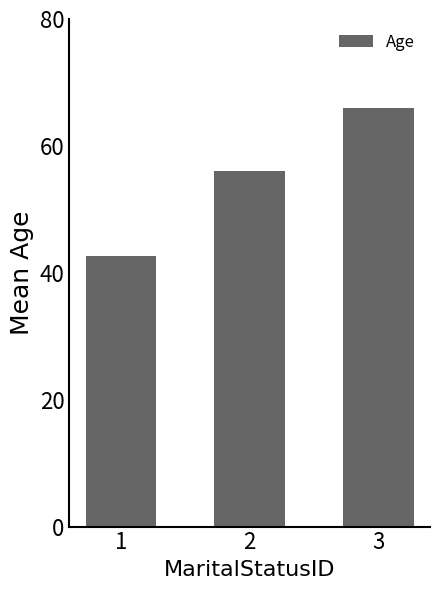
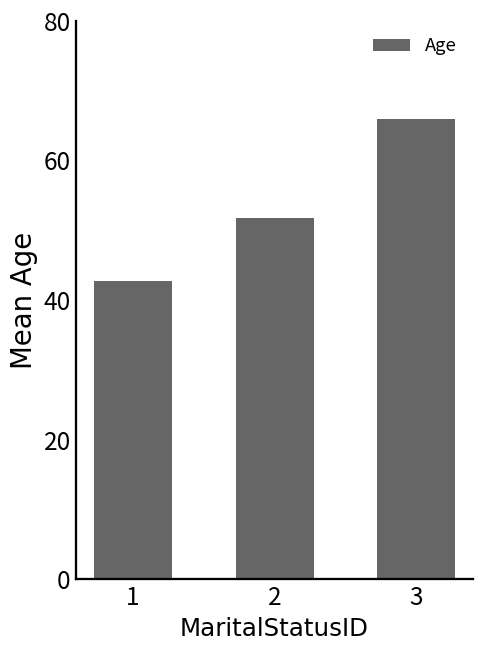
2: 56 -> 52
